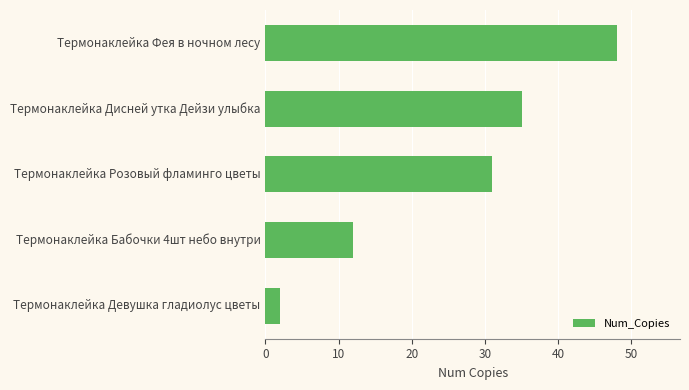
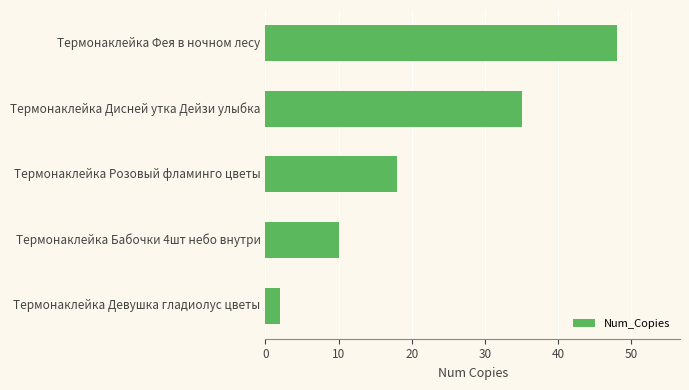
Термонаклейка Розовый фламинго цветы: 31 -> 18
Термонаклейка Бабочки 4шт небо внутри: 12 -> 10
